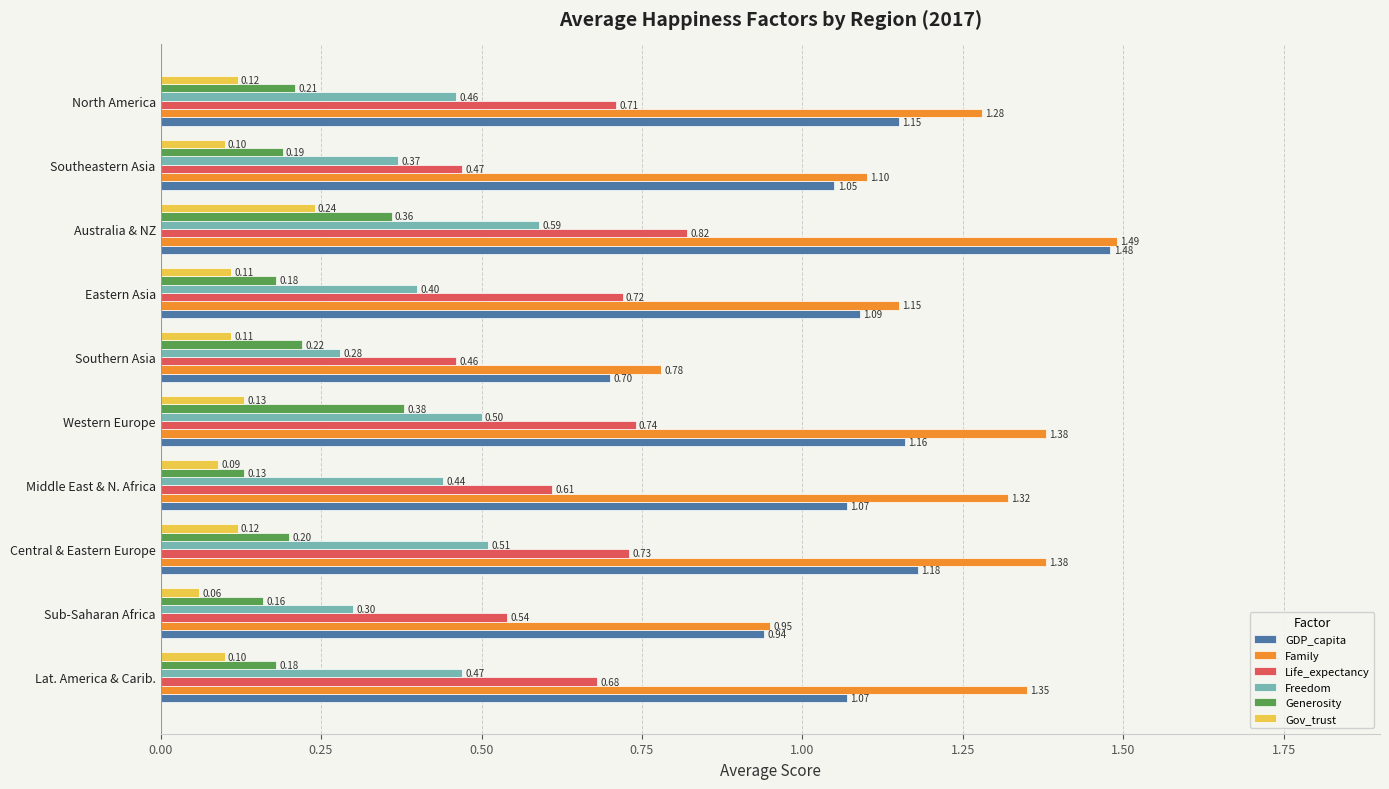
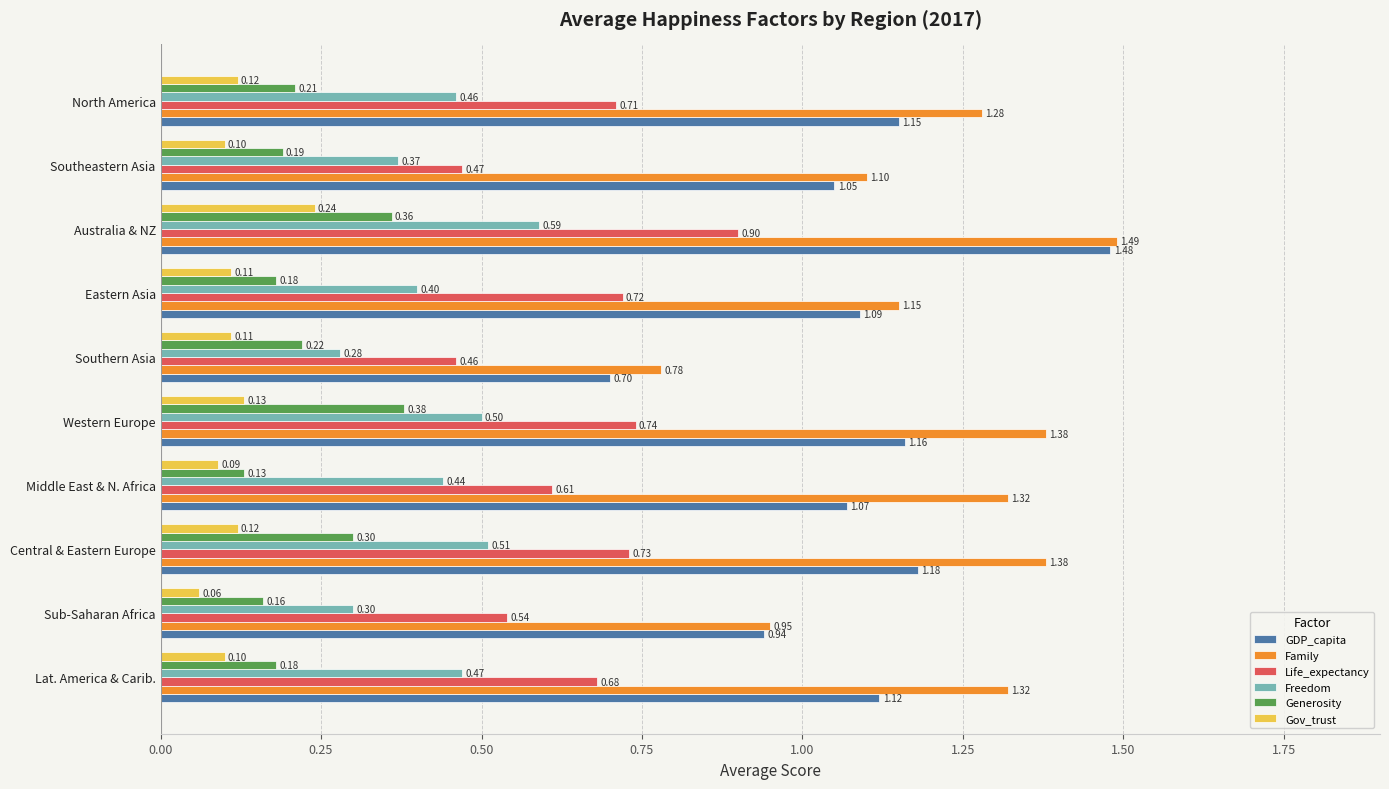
Life_expectancy, Australia & NZ: 0.82 -> 0.90
Generosity, Central & Eastern Europe: 0.20 -> 0.30
Family, Lat. America & Carib.: 1.35 -> 1.32
GDP_capita, Lat. America & Carib.: 1.07 -> 1.12
